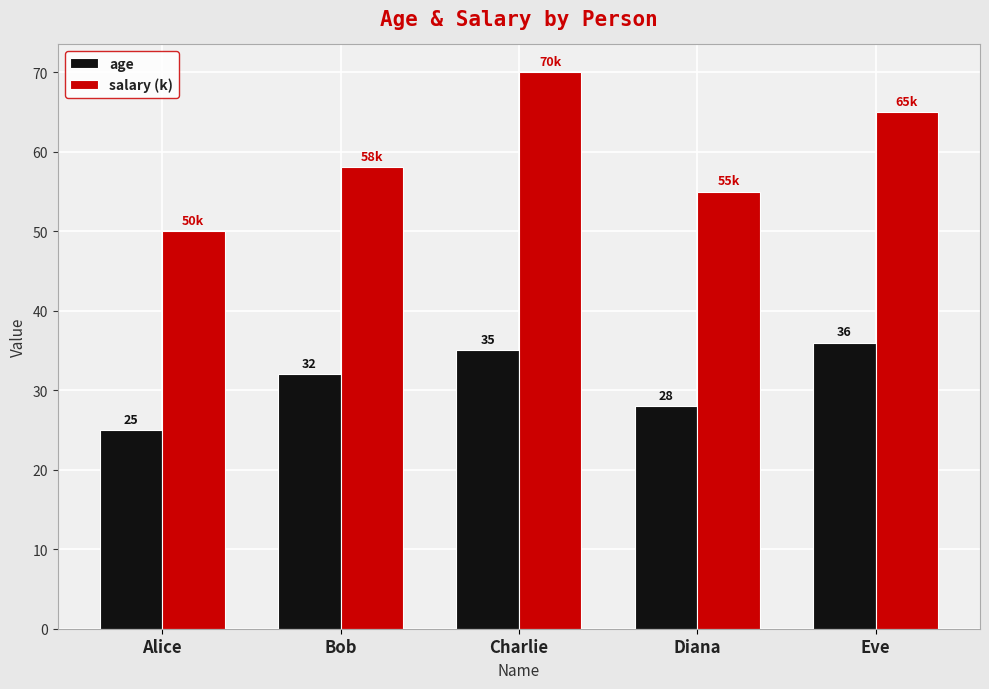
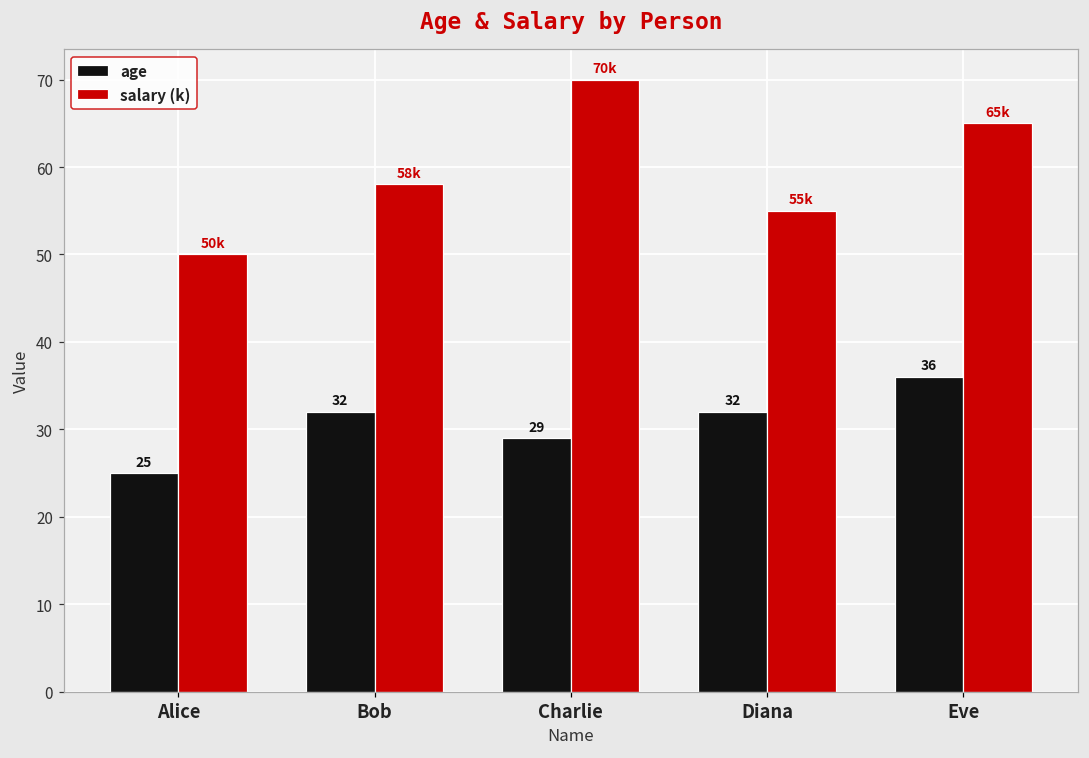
age, Charlie: 35 -> 29
age, Diana: 28 -> 32
